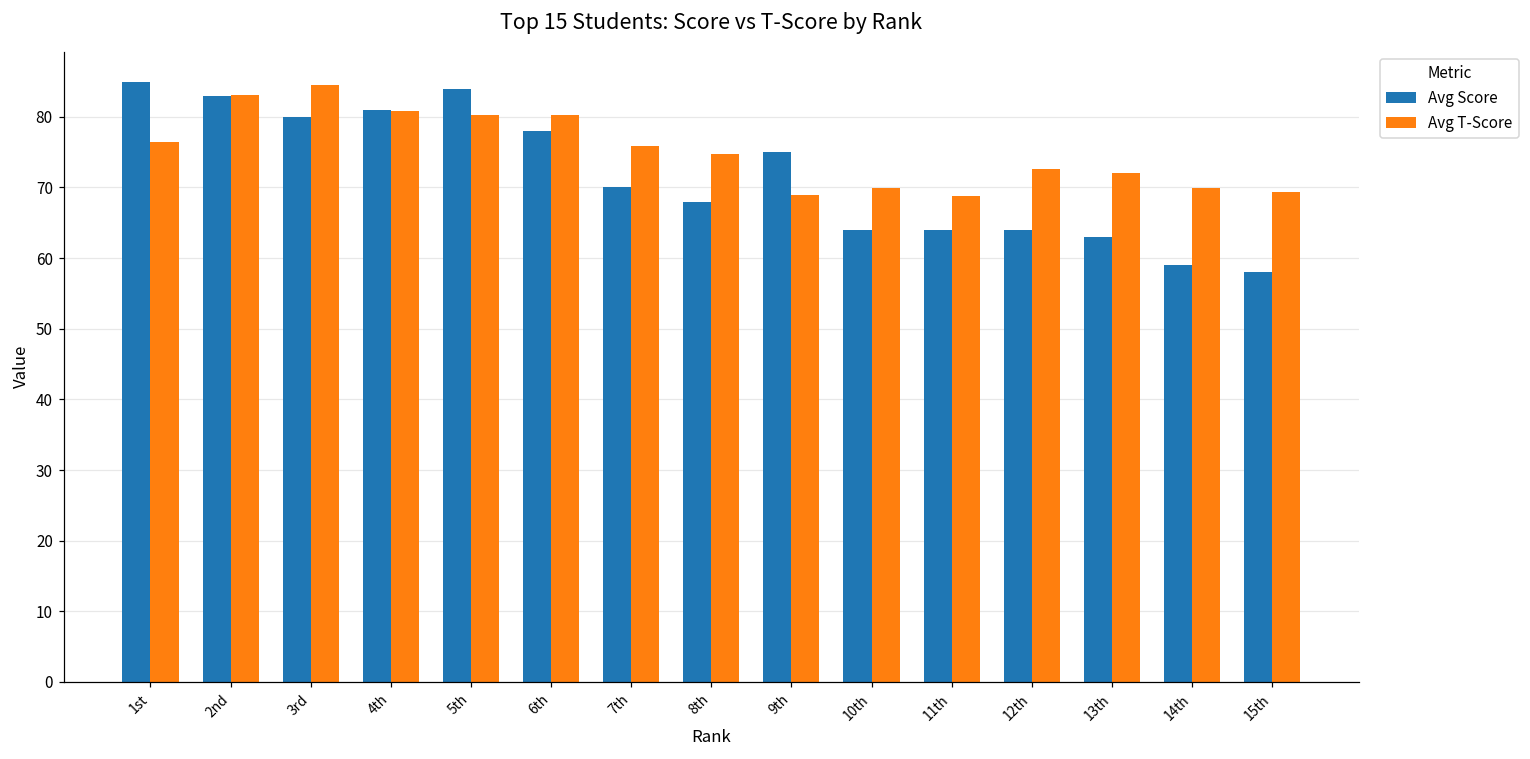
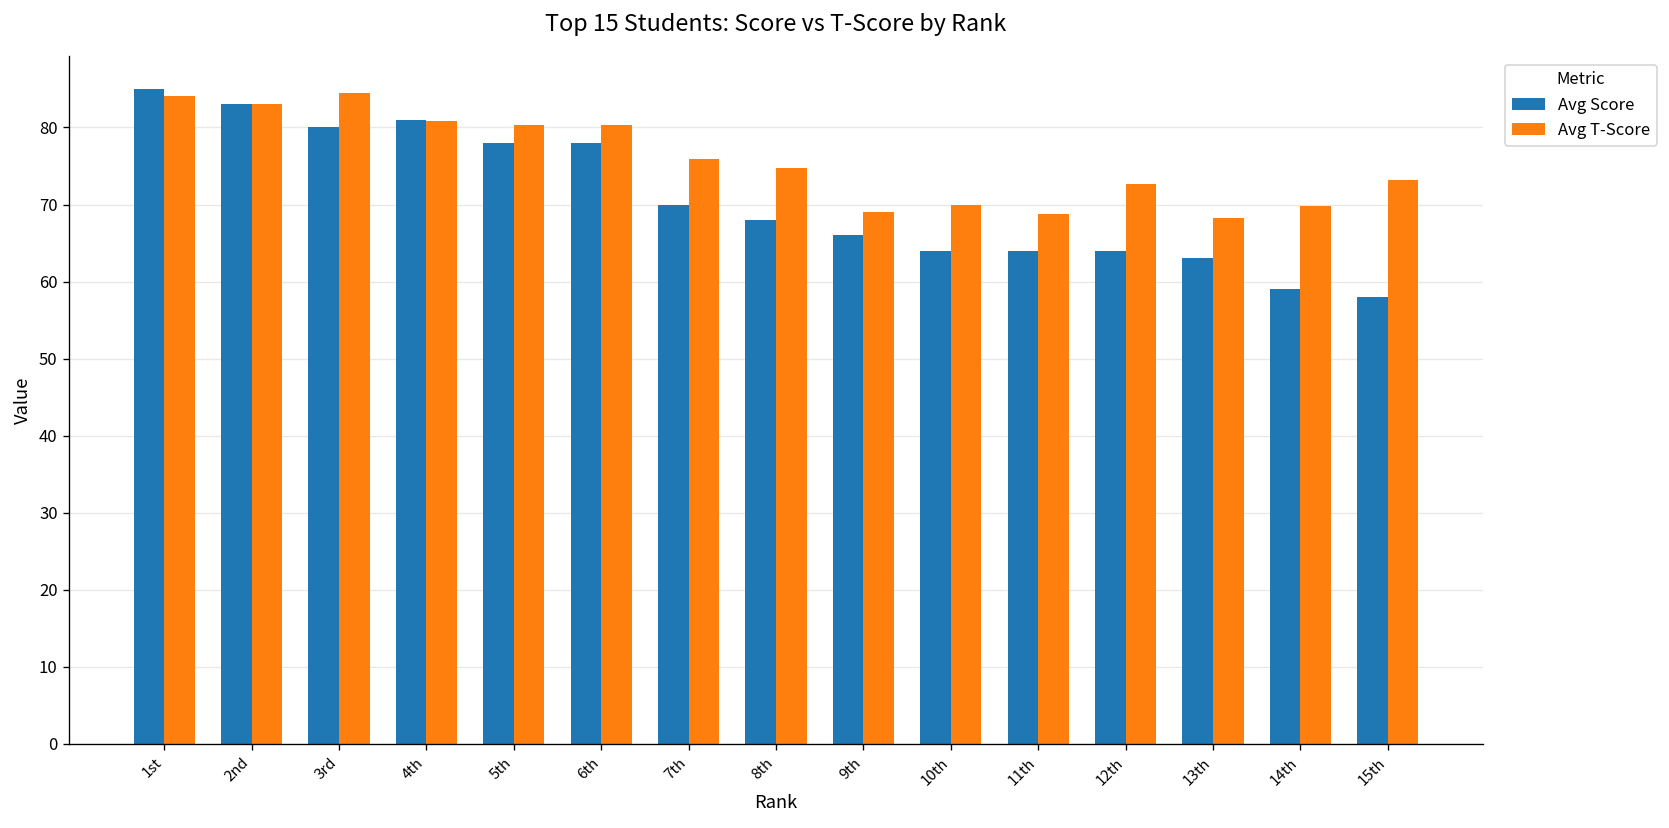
Avg T-Score, 1st: 76 -> 84
Avg Score, 5th: 84 -> 78
Avg Score, 9th: 75 -> 66
Avg T-Score, 13th: 72 -> 68
Avg T-Score, 15th: 69 -> 73
